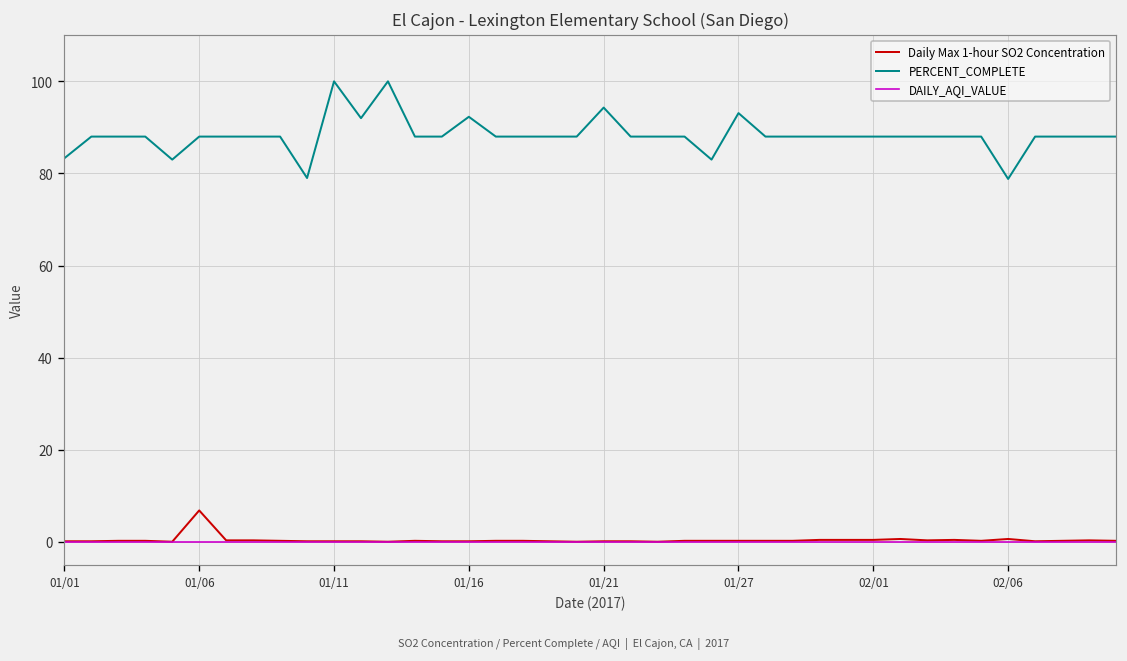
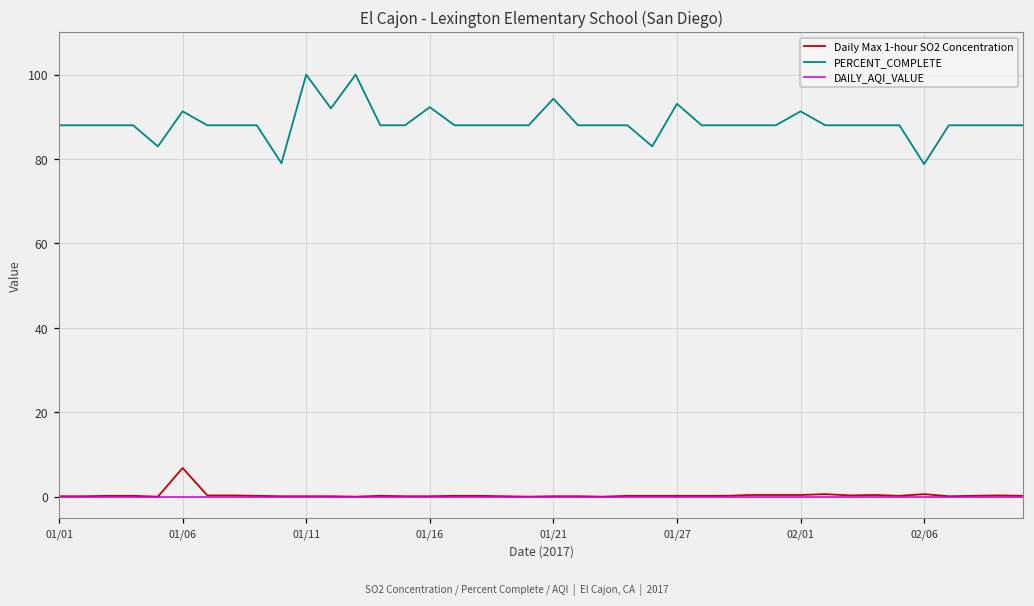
PERCENT_COMPLETE, 01/01: 83 -> 88
PERCENT_COMPLETE, 01/06: 88 -> 91
PERCENT_COMPLETE, 02/01: 88 -> 91
